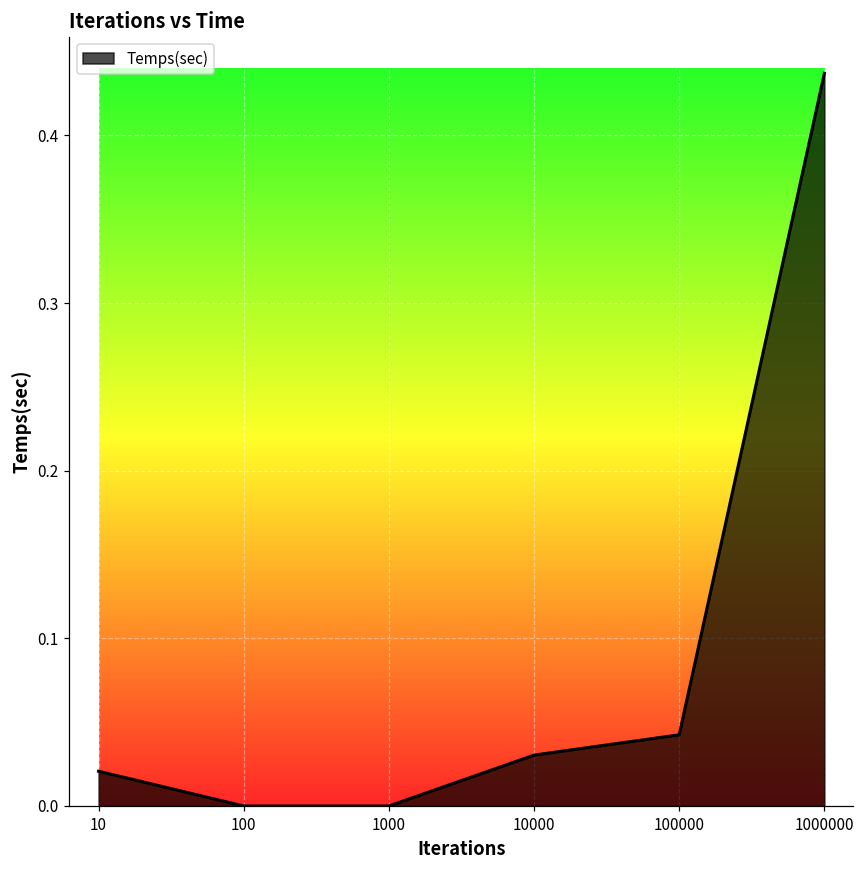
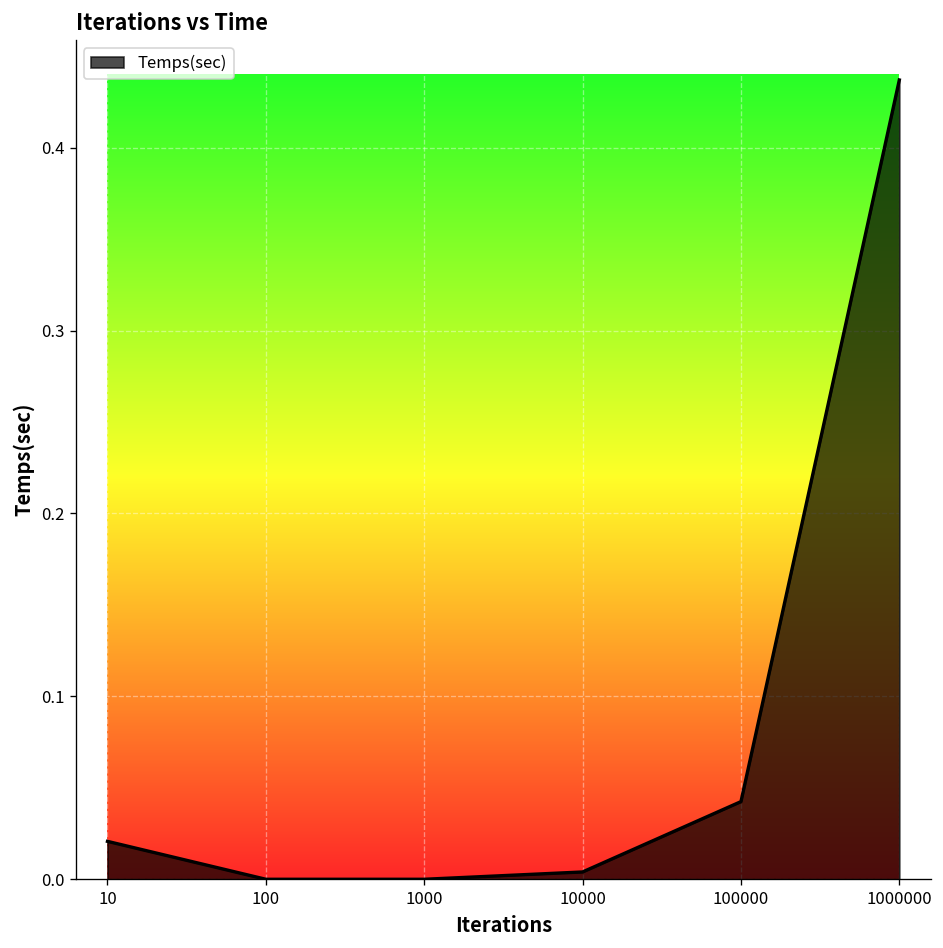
10000: 0.030 -> 0.004
